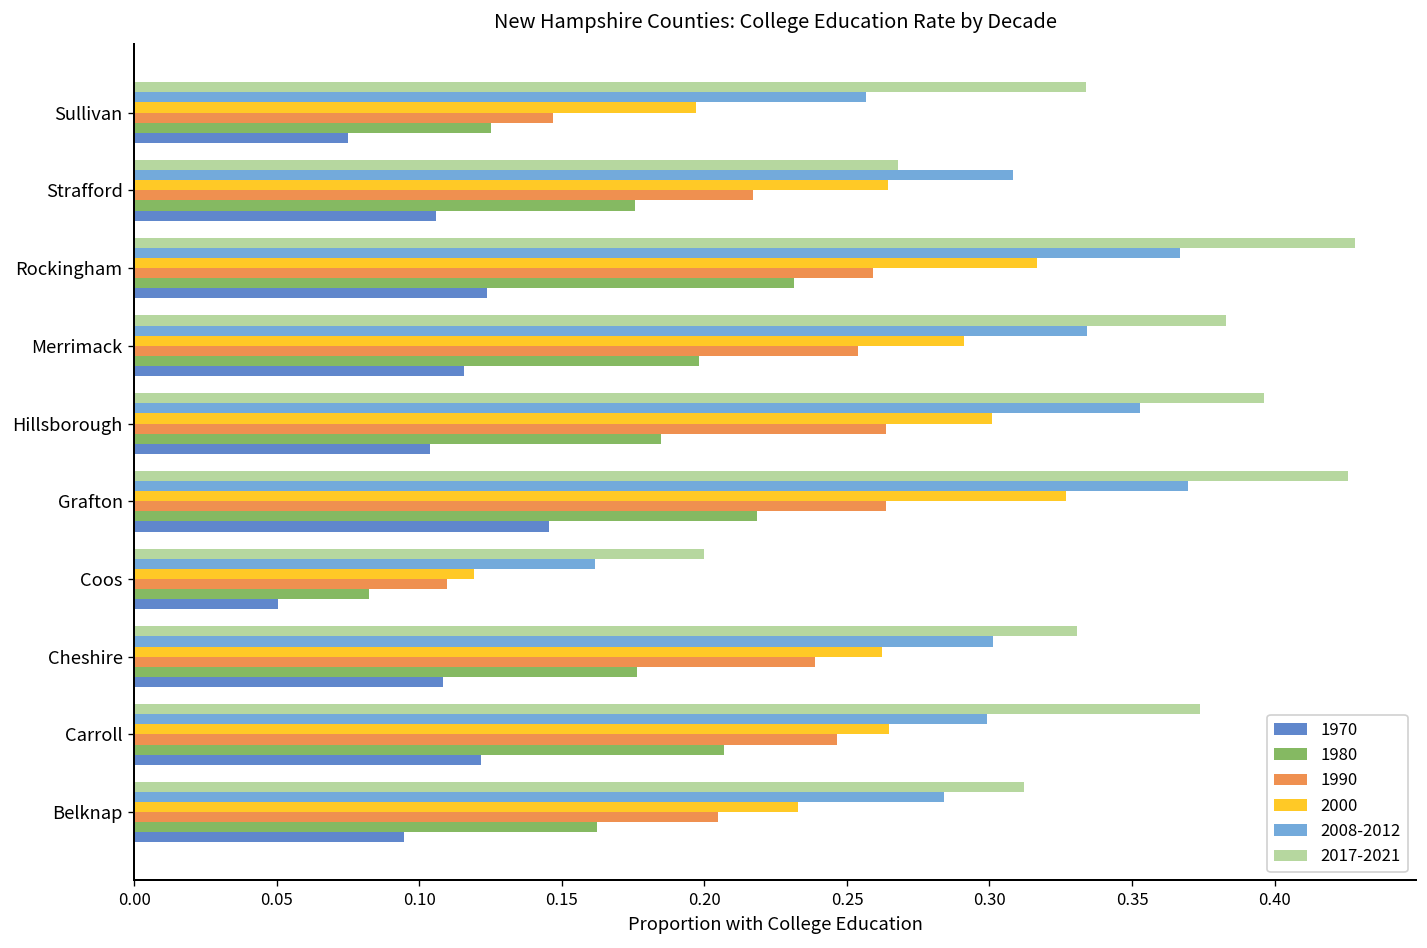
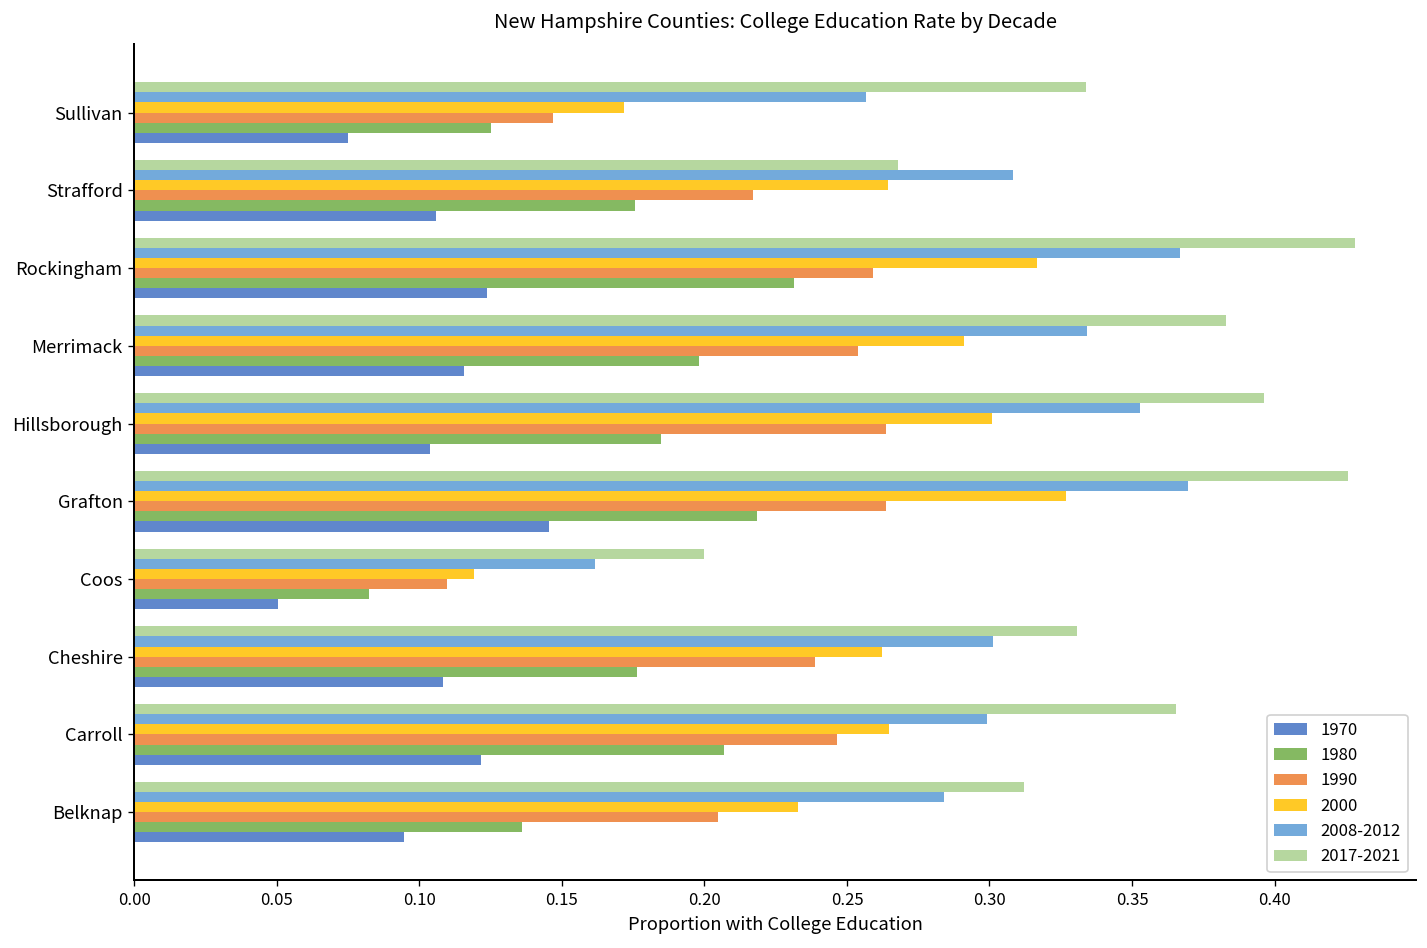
2000, Sullivan: 0.197 -> 0.172
2017-2021, Carroll: 0.374 -> 0.365
1980, Belknap: 0.162 -> 0.136
